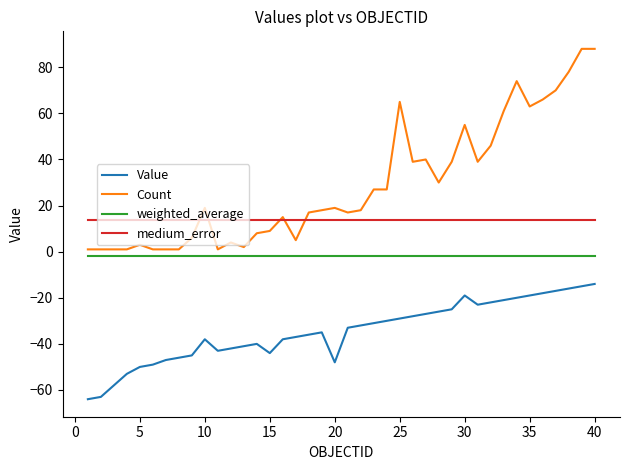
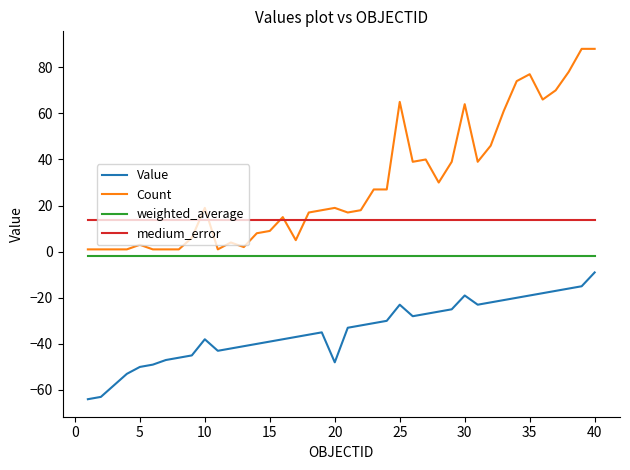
Value, 15: -44 -> -39
Value, 25: -29 -> -23
Count, 30: 55 -> 64
Count, 35: 63 -> 77
Value, 40: -14 -> -9
